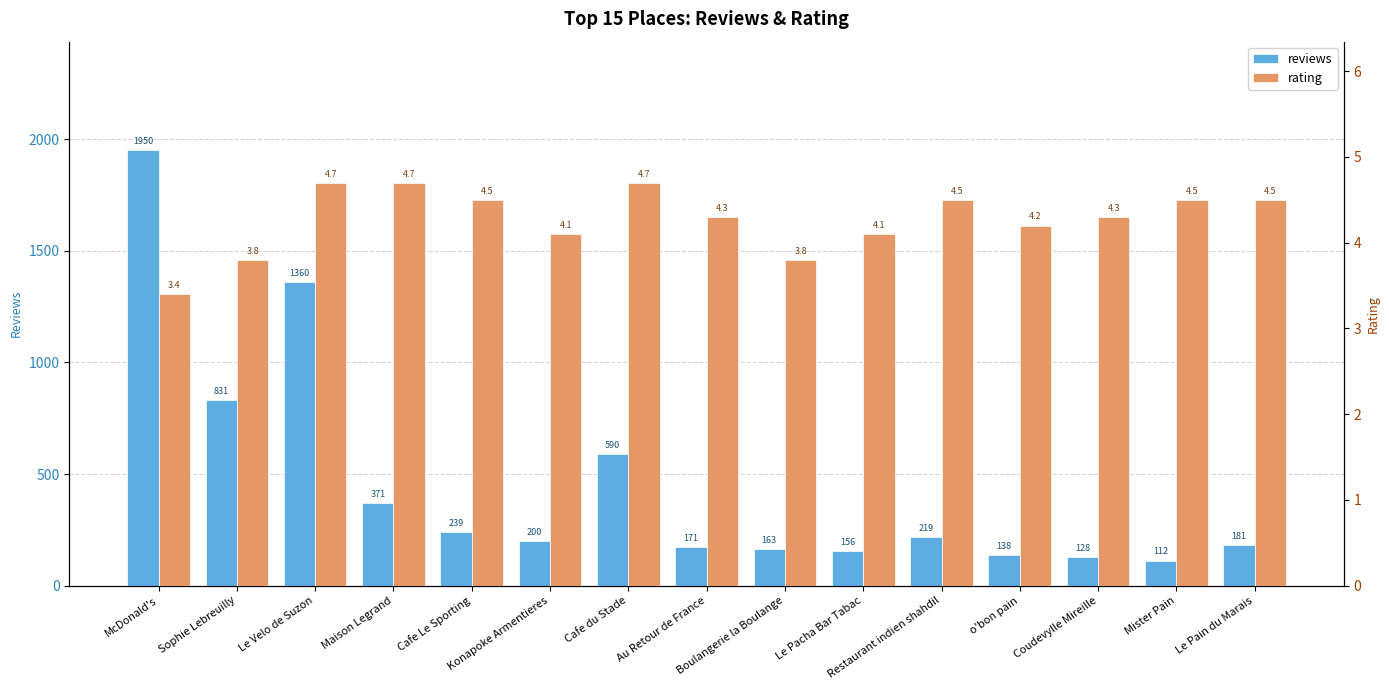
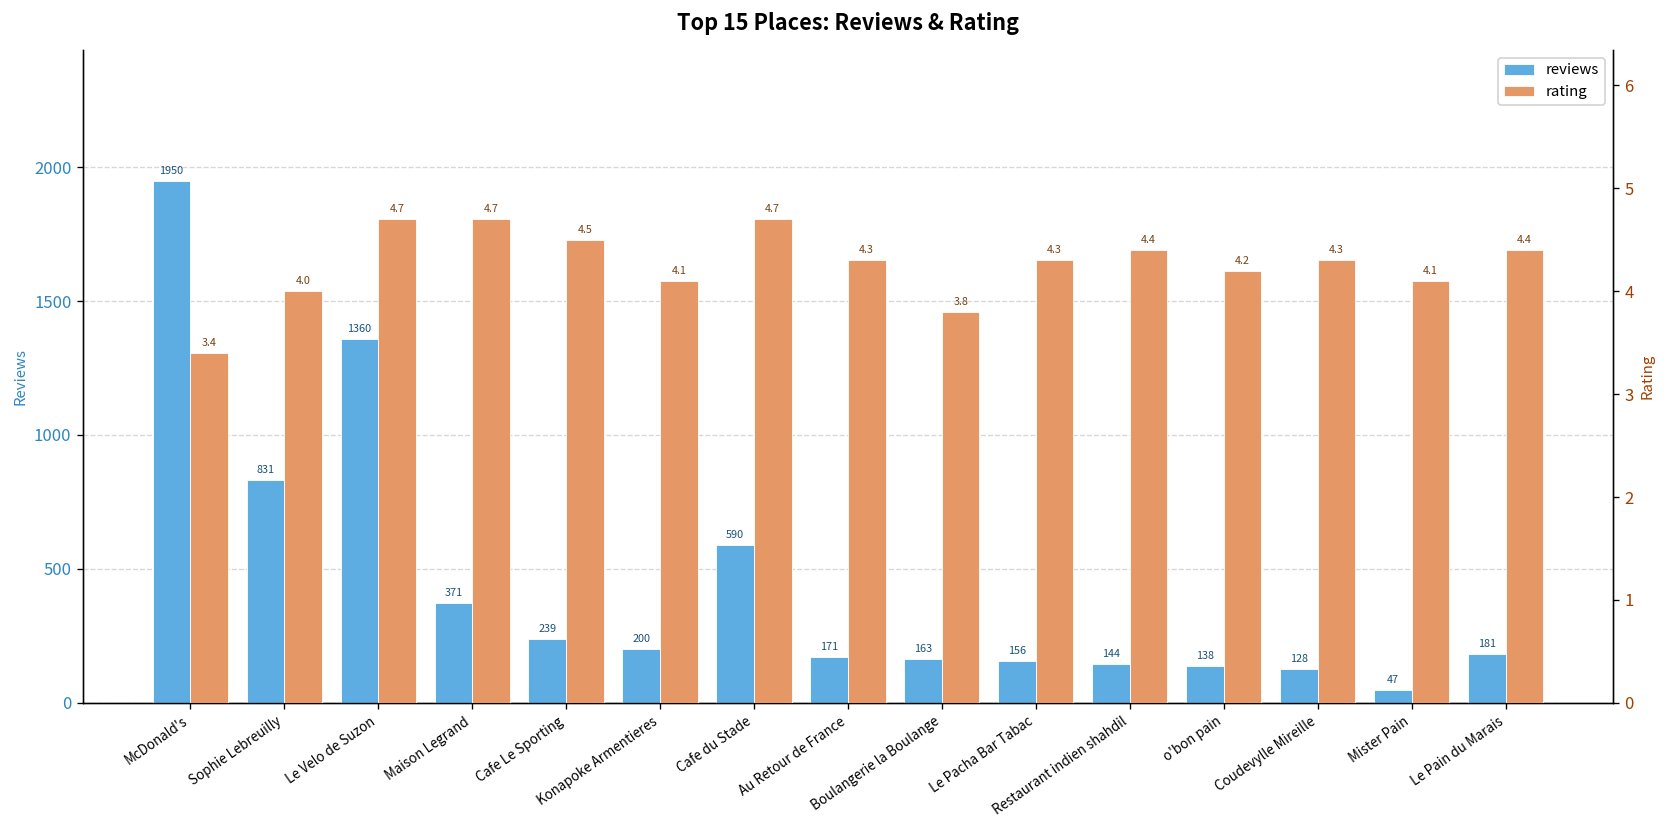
reviews, Restaurant indien shahdil: 219 -> 144
reviews, Mister Pain: 112 -> 47
rating, Sophie Lebreuilly: 3.8 -> 4.0
rating, Le Pacha Bar Tabac: 4.1 -> 4.3
rating, Restaurant indien shahdil: 4.5 -> 4.4
rating, Mister Pain: 4.5 -> 4.1
rating, Le Pain du Marais: 4.5 -> 4.4
